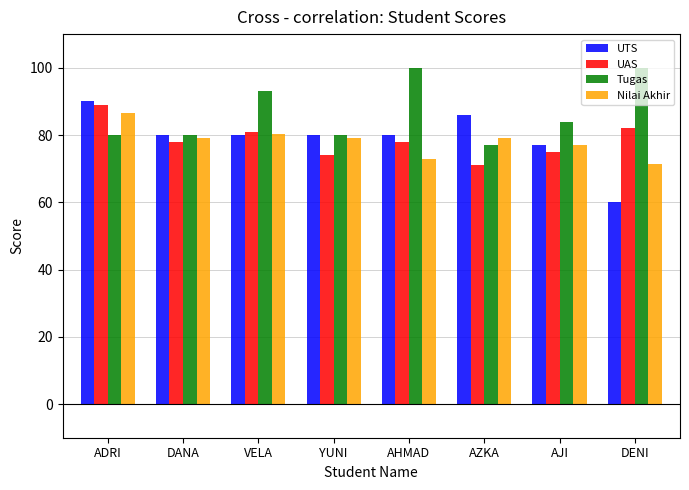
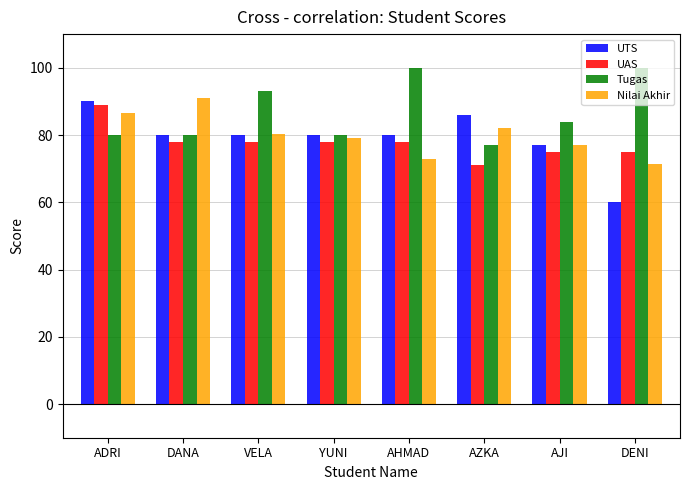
Nilai Akhir, DANA: 79 -> 91
UAS, VELA: 81 -> 78
UAS, YUNI: 74 -> 78
Nilai Akhir, AZKA: 79 -> 82
UAS, DENI: 82 -> 75
